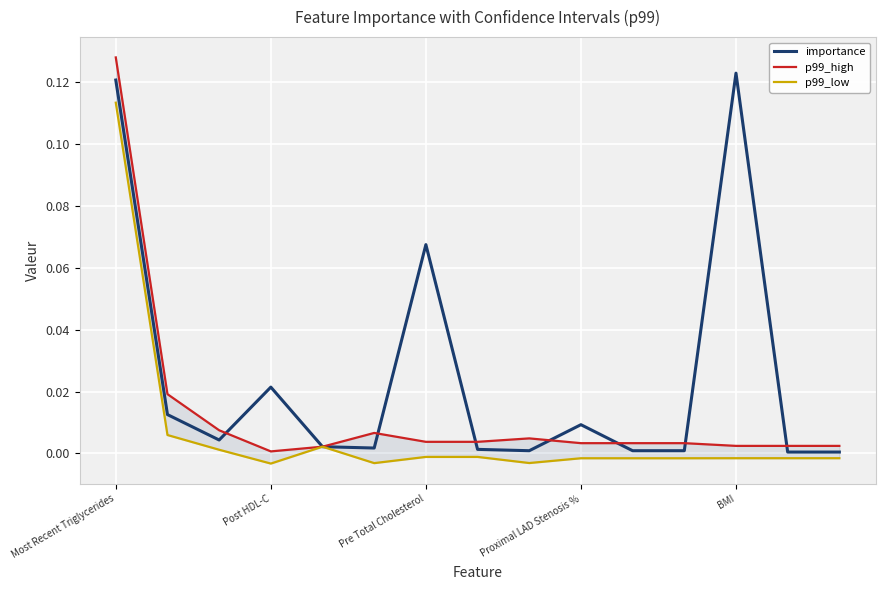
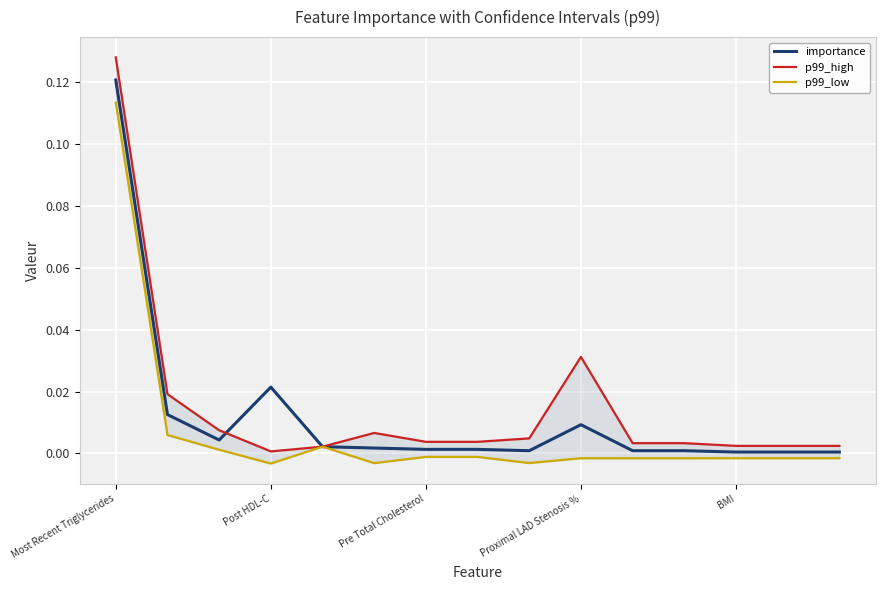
importance, Pre Total Cholesterol: 0.068 -> 0.001
p99_high, Proximal LAD Stenosis %: 0.003 -> 0.031
importance, BMI: 0.123 -> 0.000
